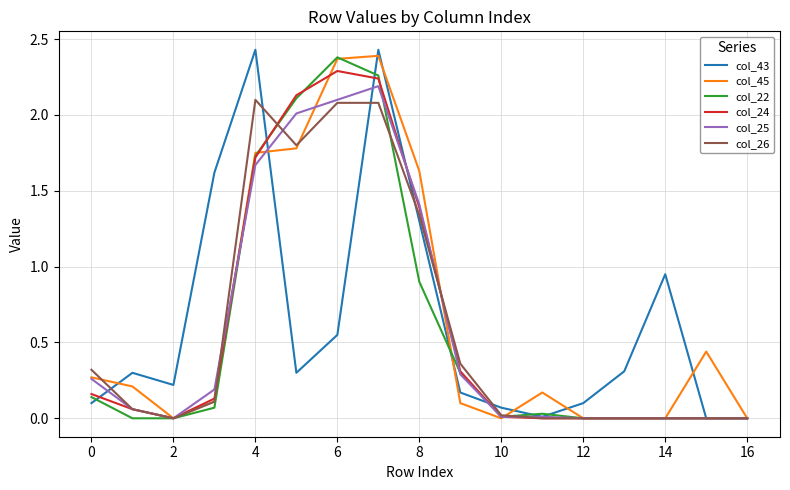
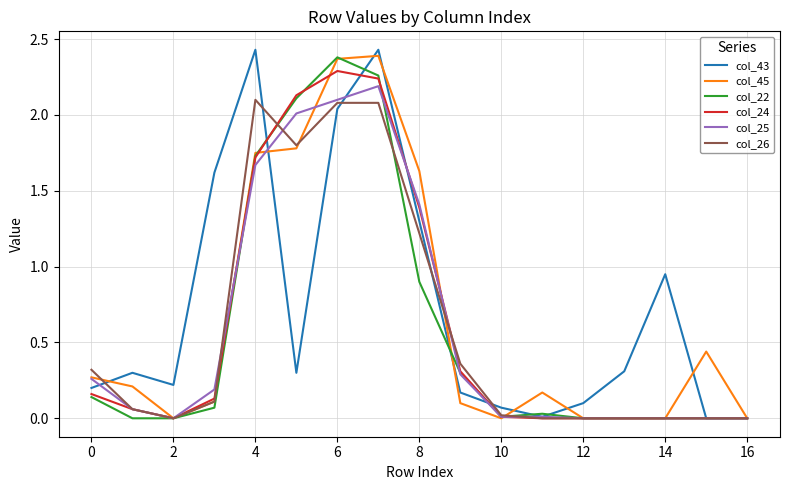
col_43, 0: 0.1 -> 0.2
col_43, 6: 0.55 -> 2.04
col_26, 8: 1.34 -> 1.22
